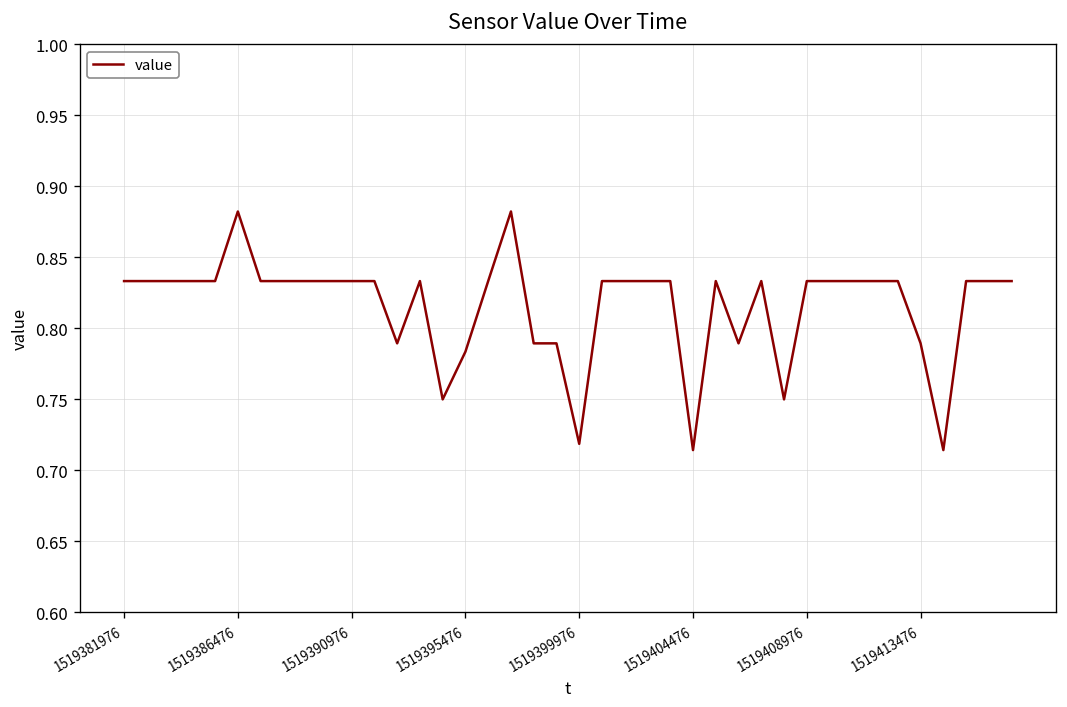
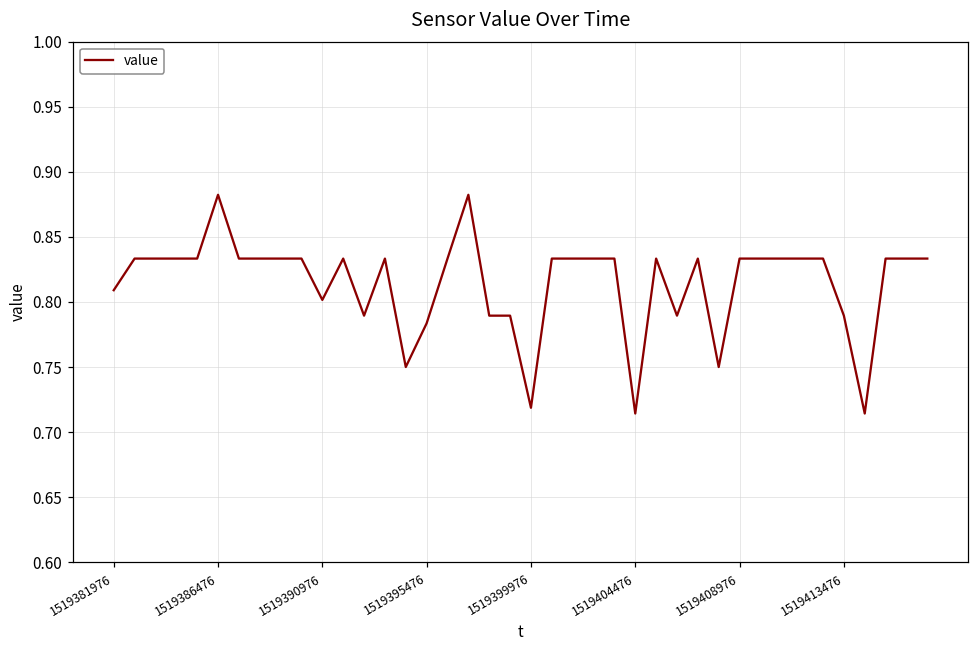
1519381976: 0.833 -> 0.809
1519390976: 0.833 -> 0.802
